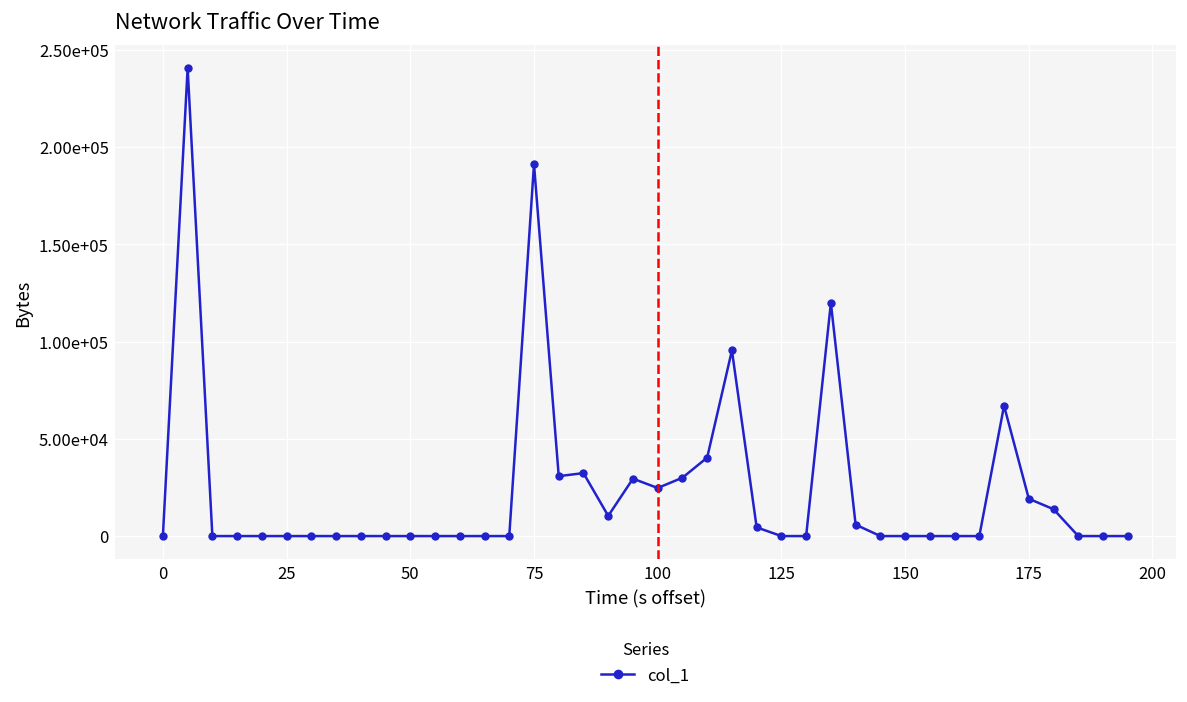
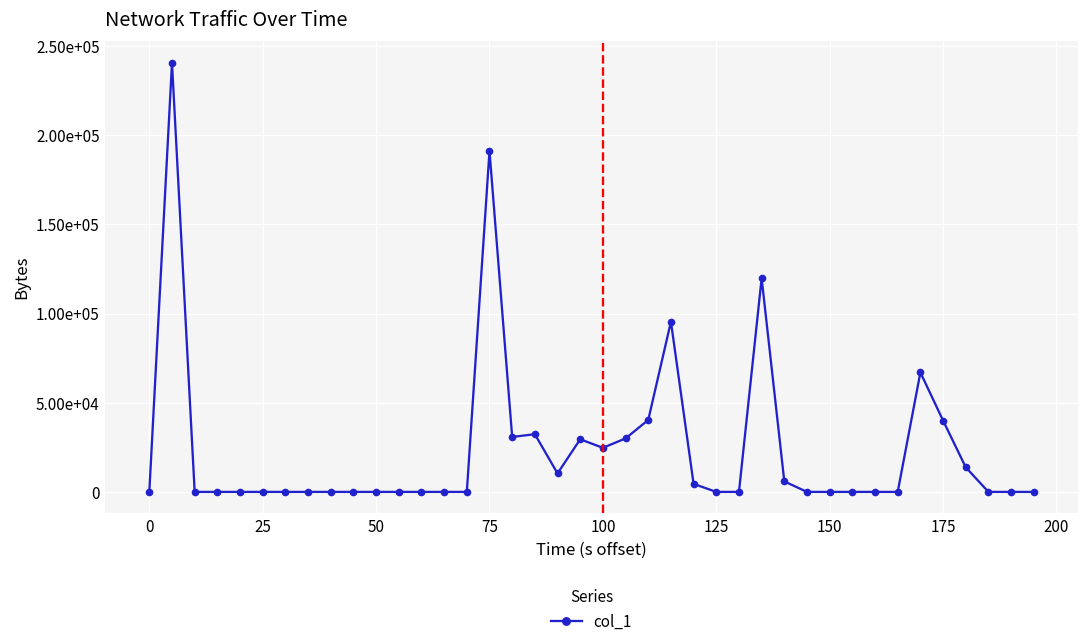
175: 19000 -> 40000
